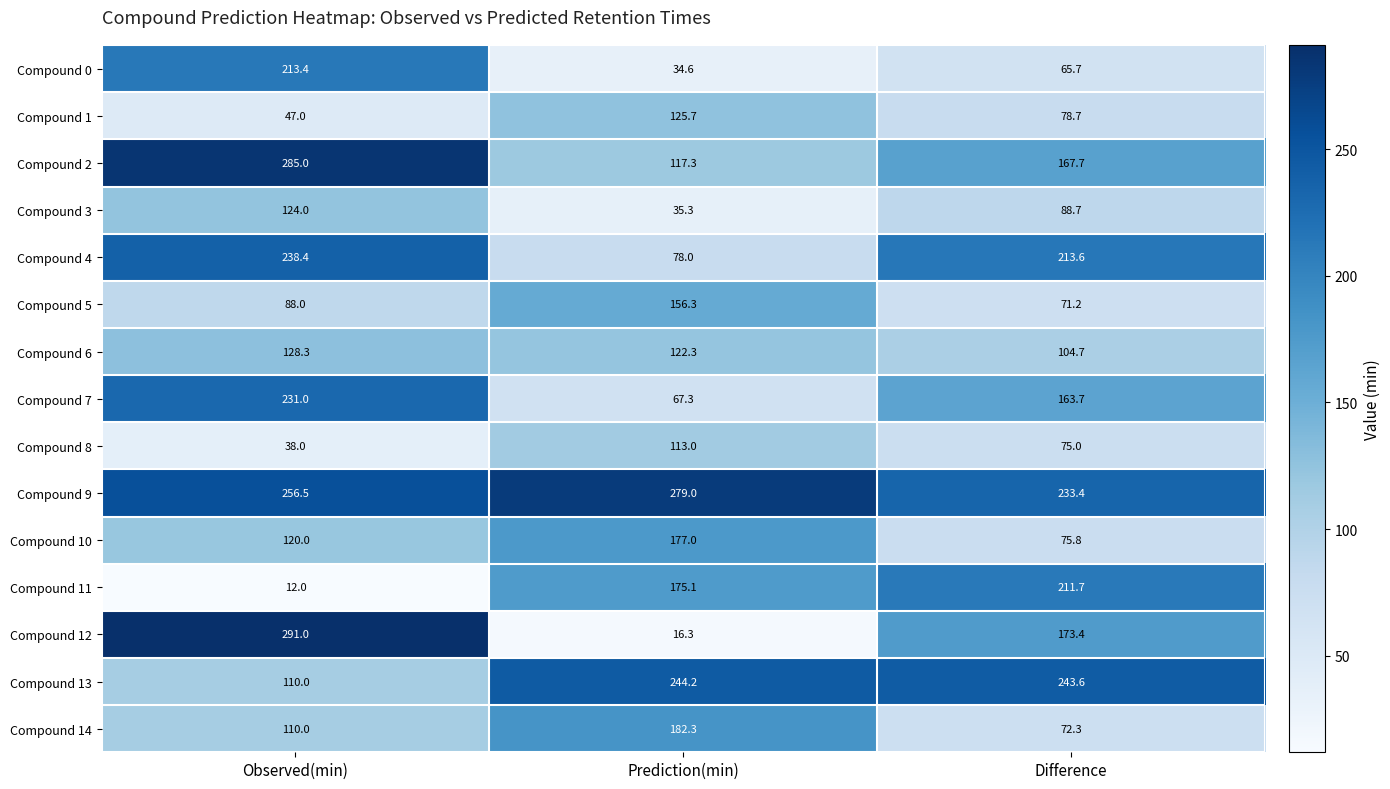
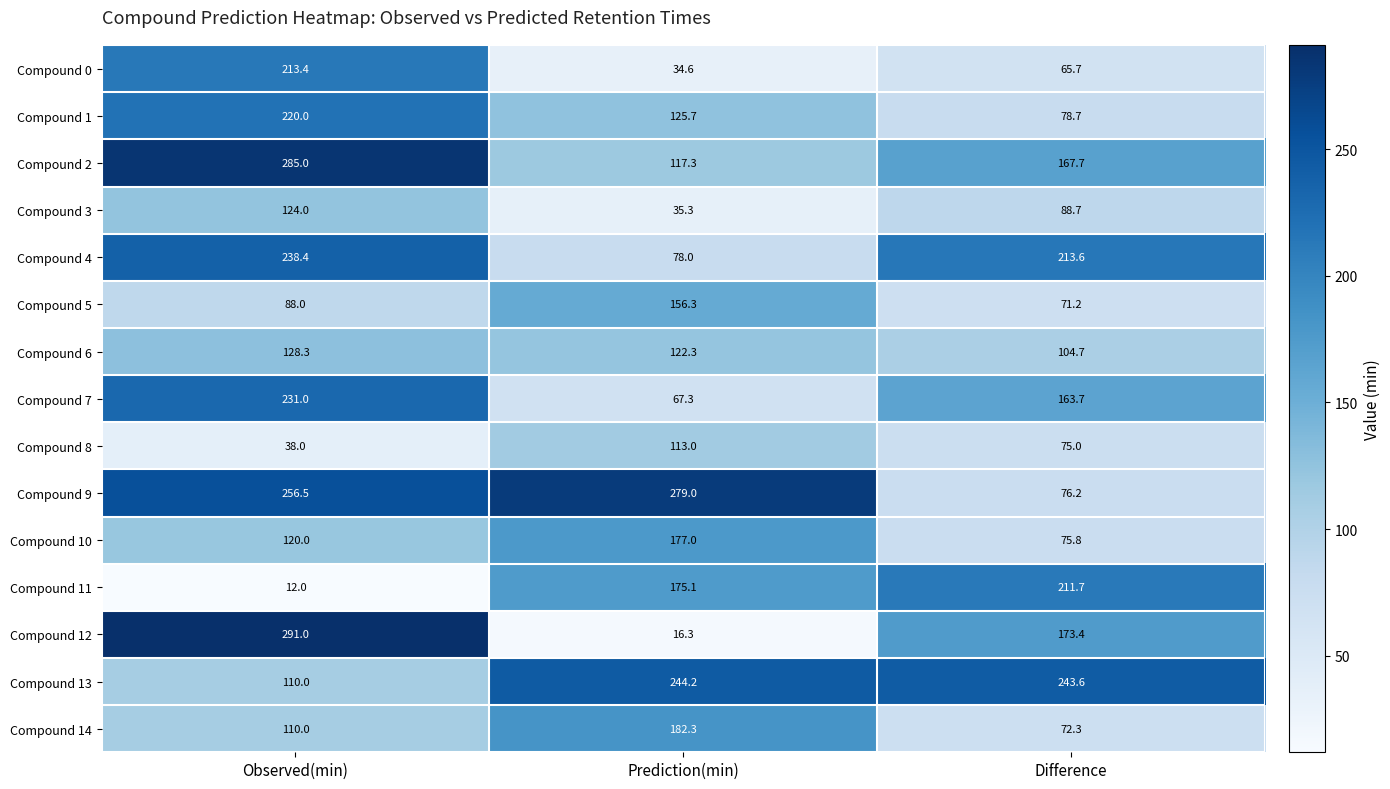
Compound 1, Observed(min): 47.0 -> 220.0
Compound 9, Difference: 233.4 -> 76.2
